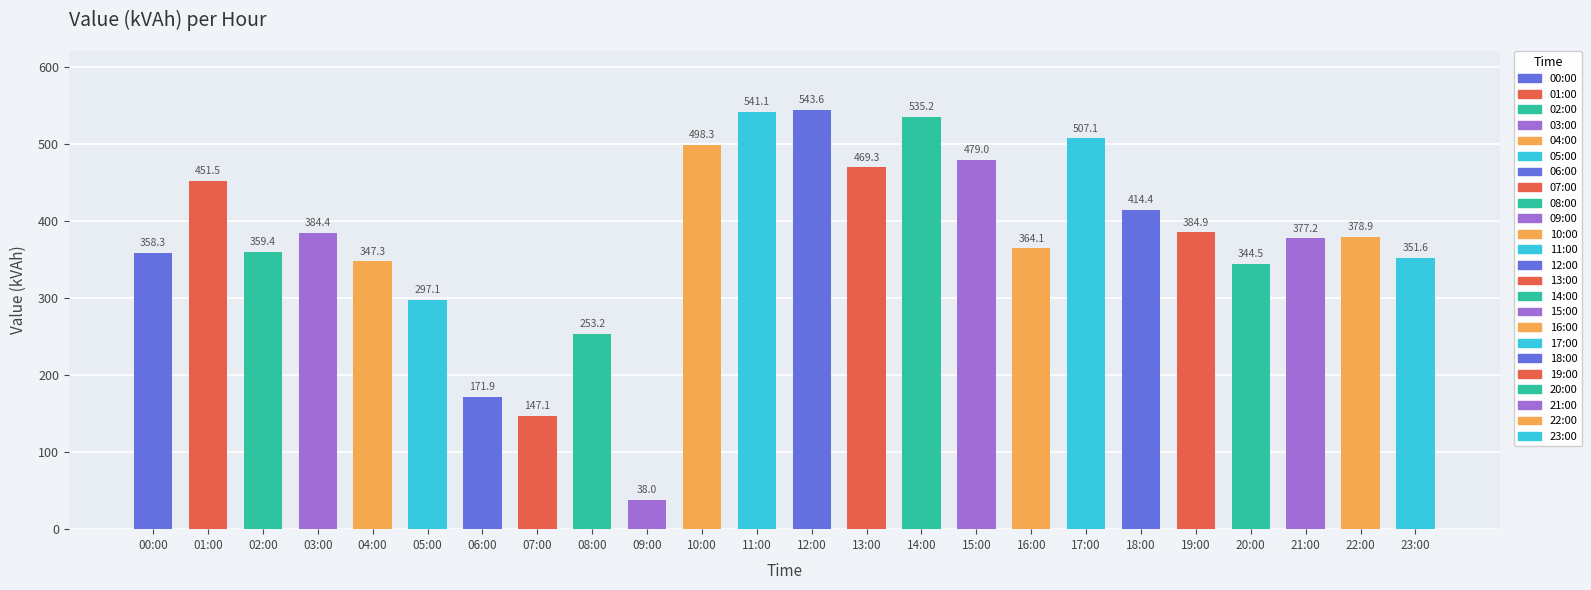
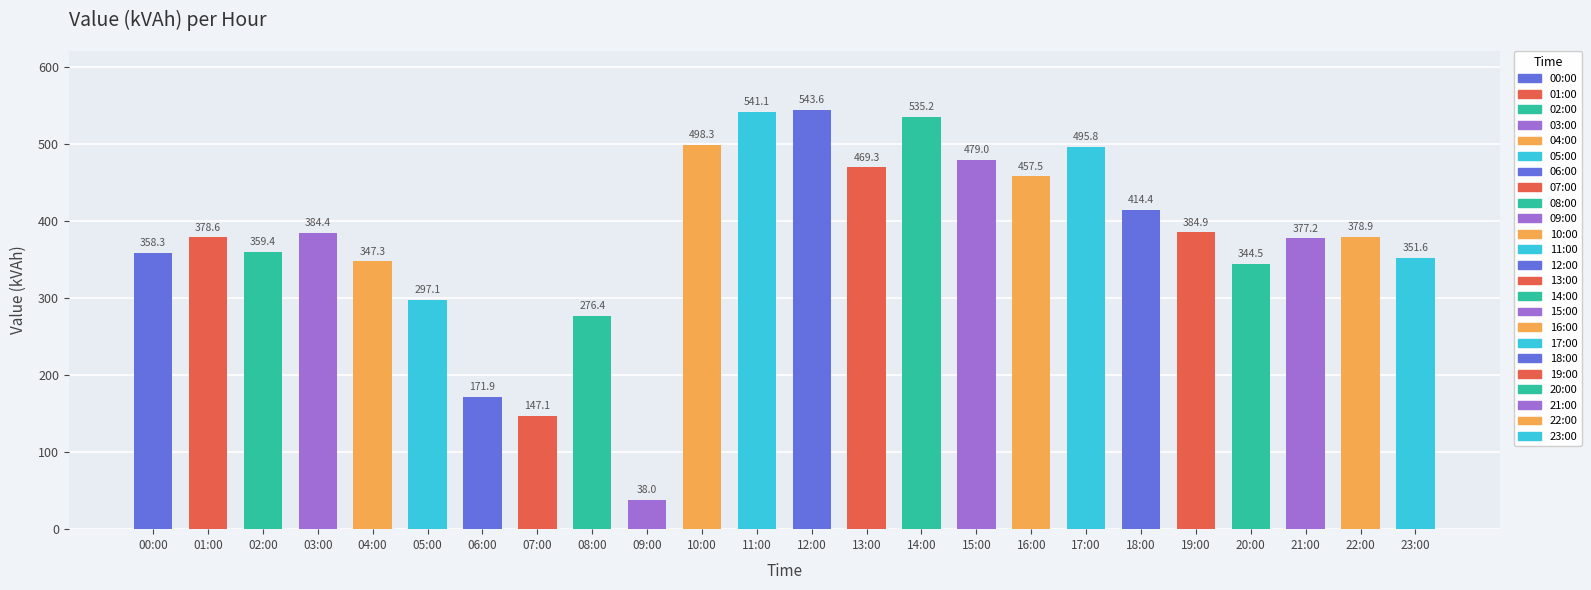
01:00: 451.5 -> 378.6
08:00: 253.2 -> 276.4
16:00: 364.1 -> 457.5
17:00: 507.1 -> 495.8
